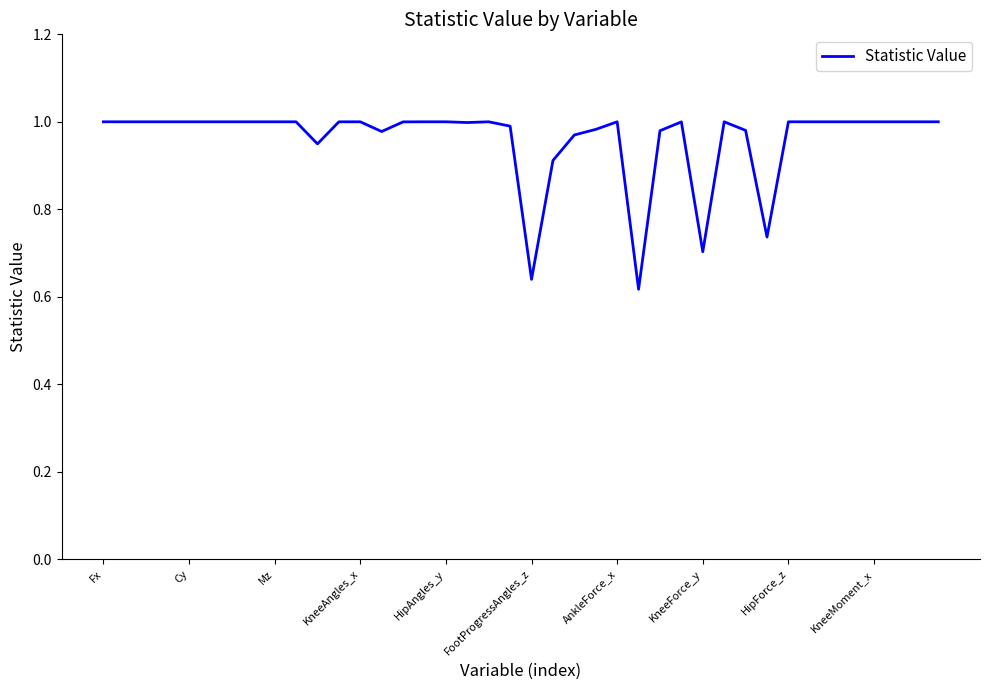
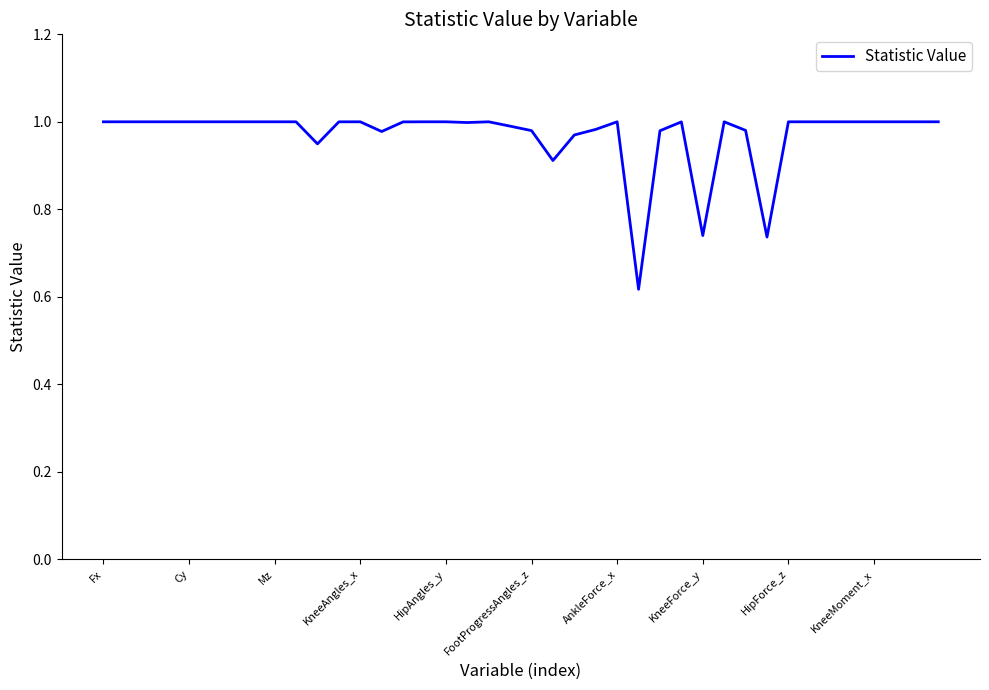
FootProgressAngles_z: 0.64 -> 0.98
KneeForce_y: 0.70 -> 0.74
